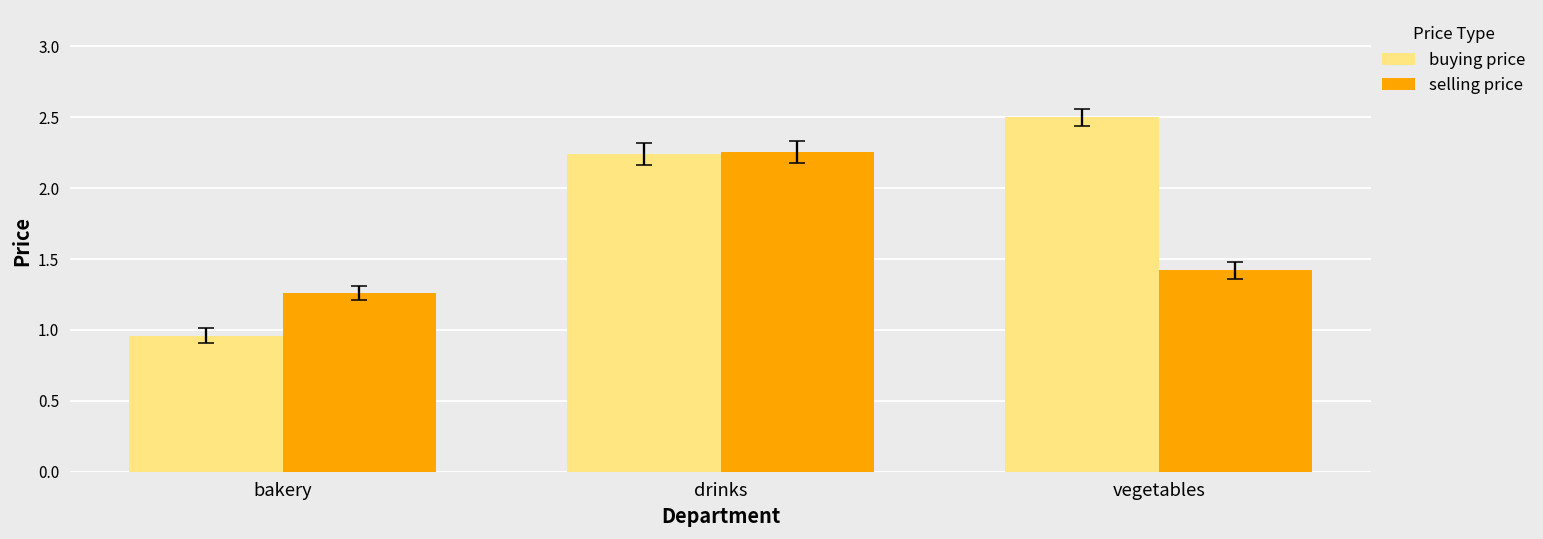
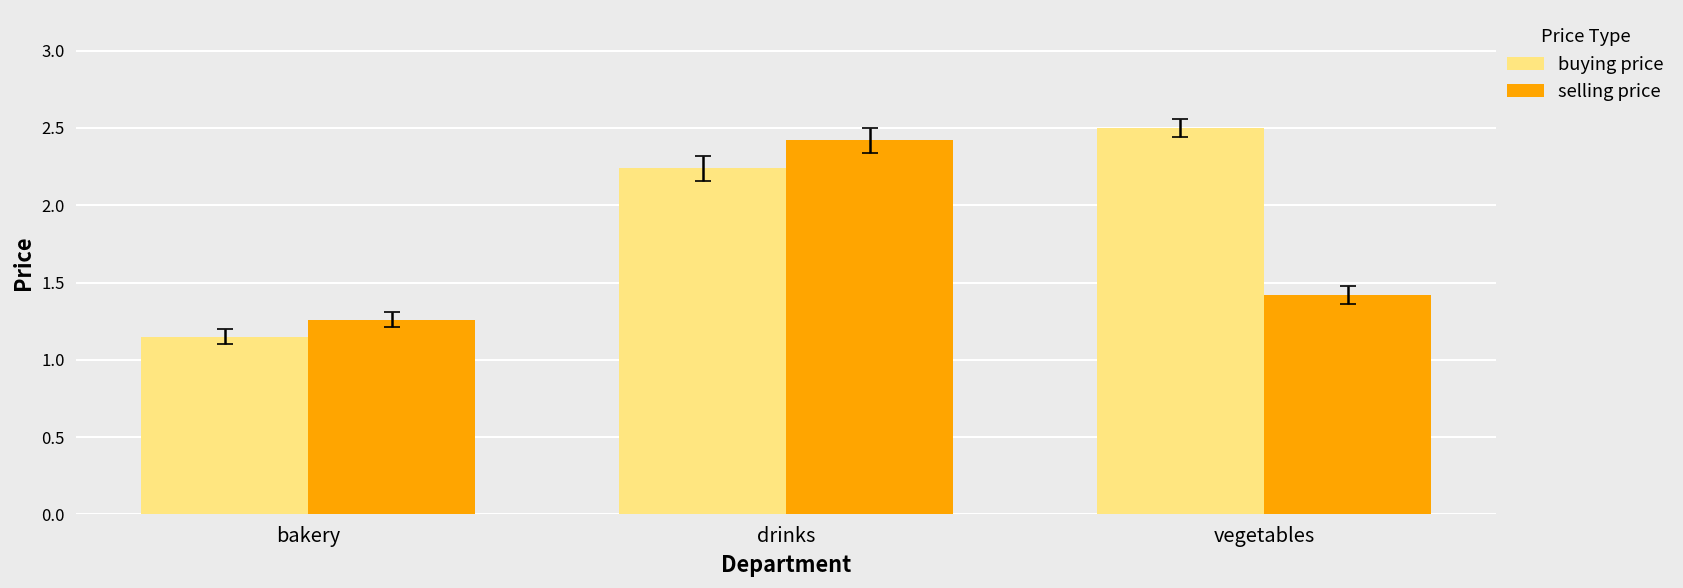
buying price, bakery: 0.96 -> 1.15
selling price, drinks: 2.26 -> 2.42
